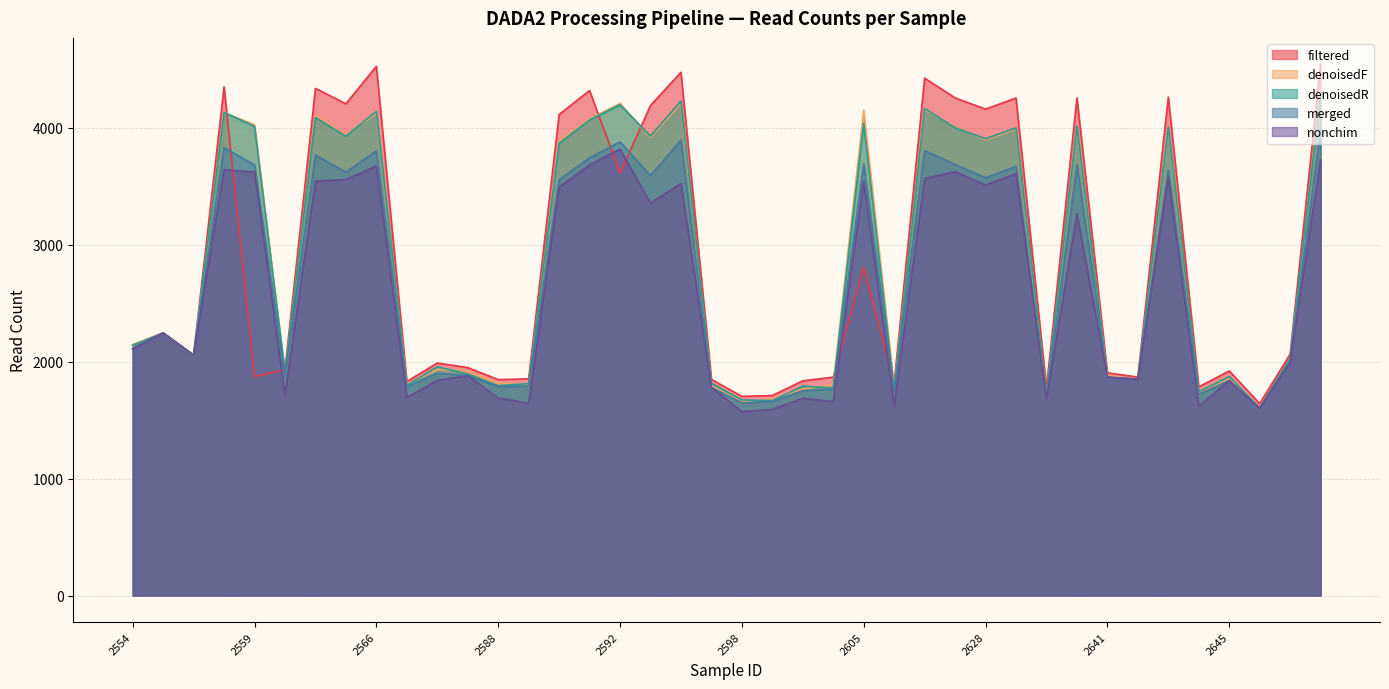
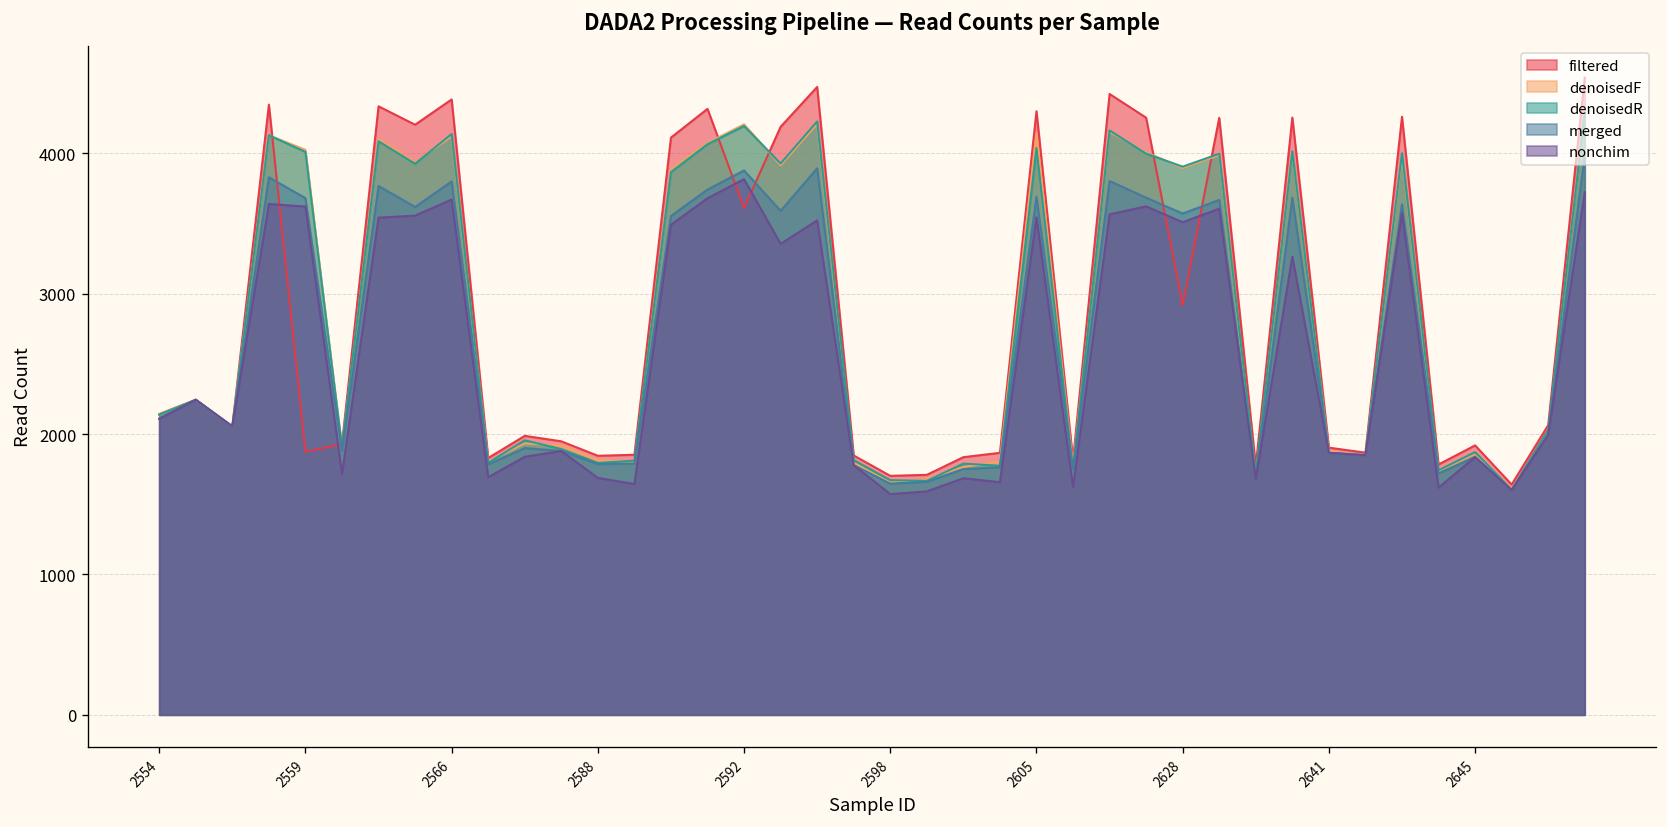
filtered, 2566: 4530 -> 4390
filtered, 2605: 2810 -> 4300
filtered, 2628: 4160 -> 2920
